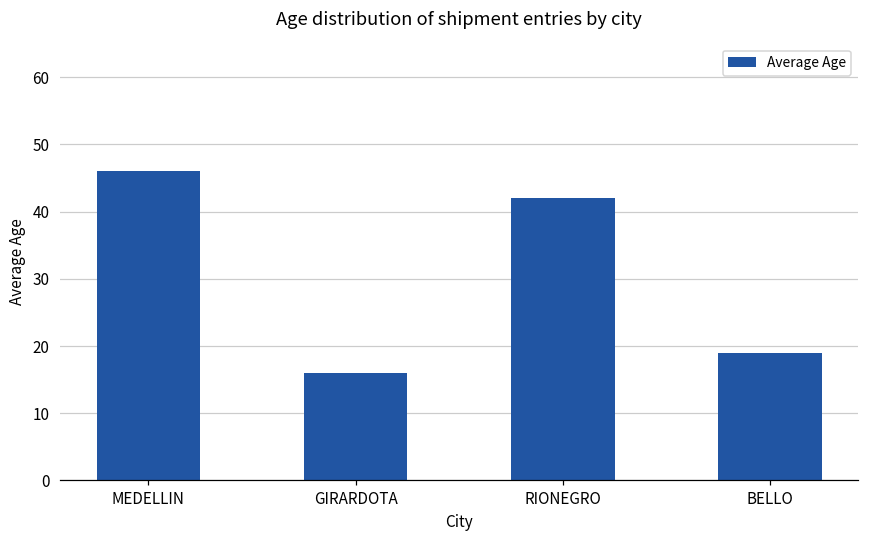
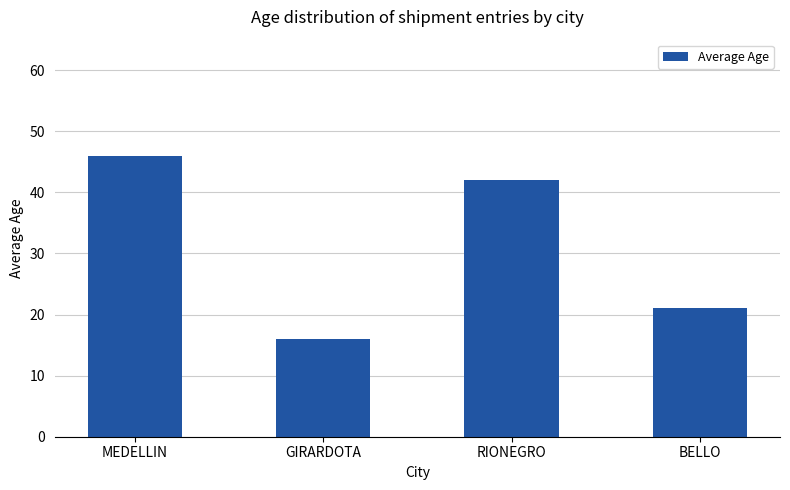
BELLO: 19 -> 21
